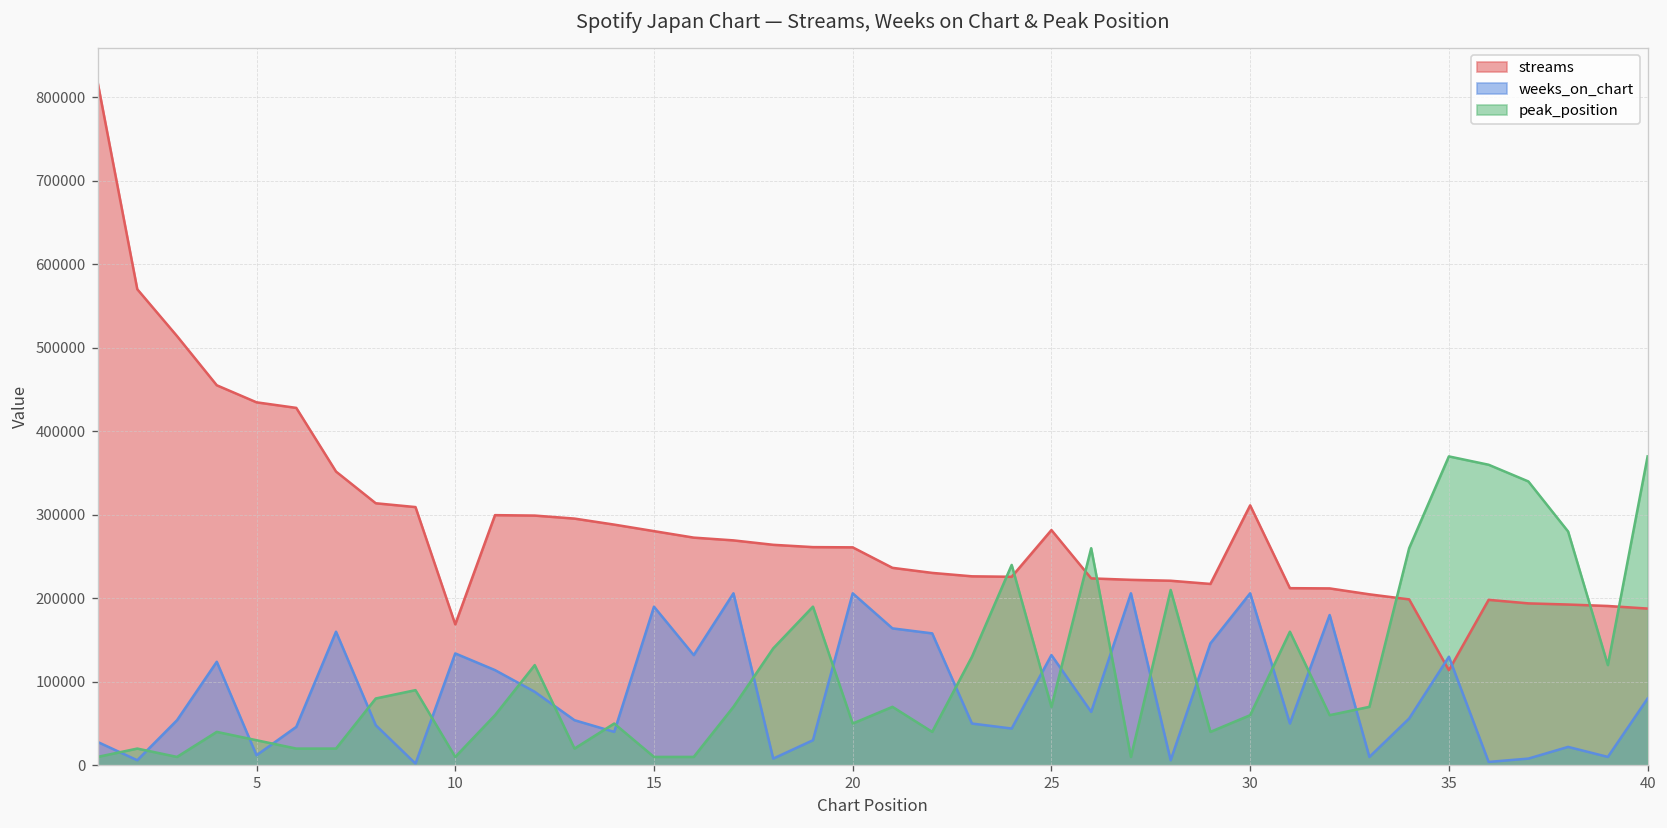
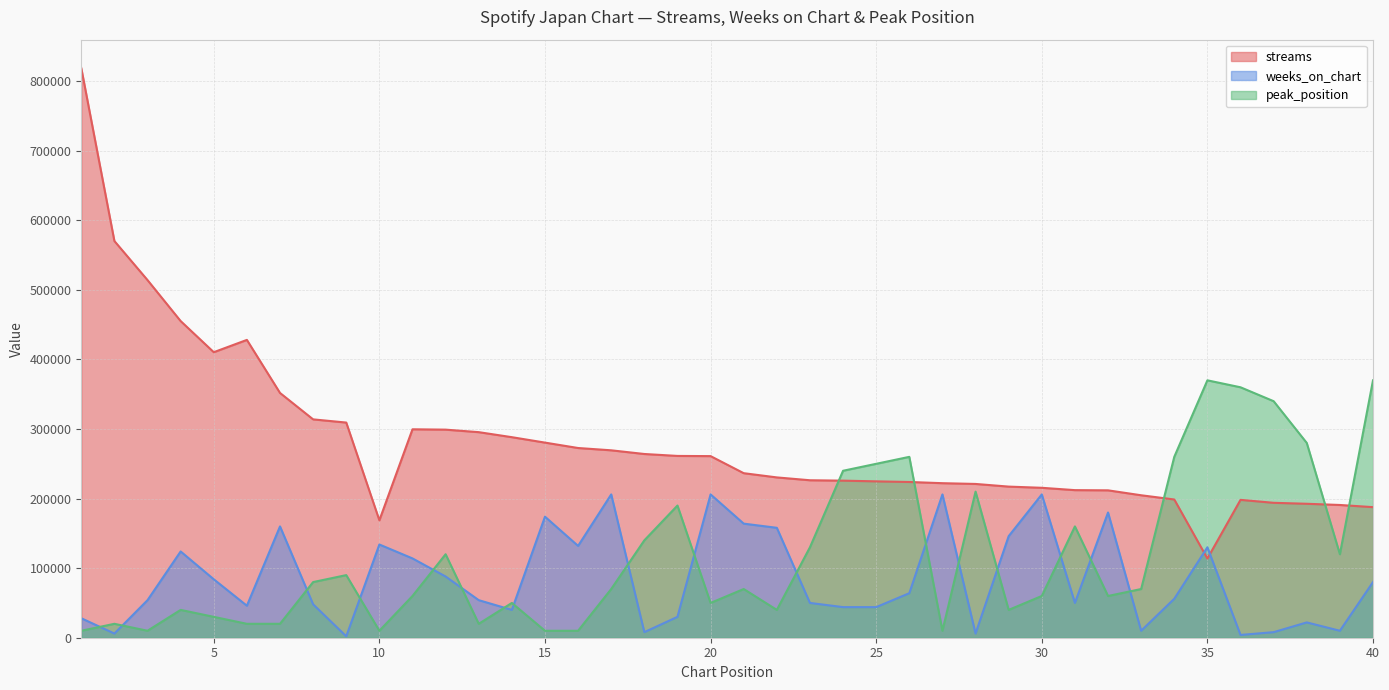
streams, 5: 430000 -> 410000
weeks_on_chart, 5: 10000 -> 80000
weeks_on_chart, 15: 190000 -> 170000
streams, 25: 280000 -> 220000
weeks_on_chart, 25: 130000 -> 40000
peak_position, 25: 70000 -> 250000
streams, 30: 310000 -> 220000
